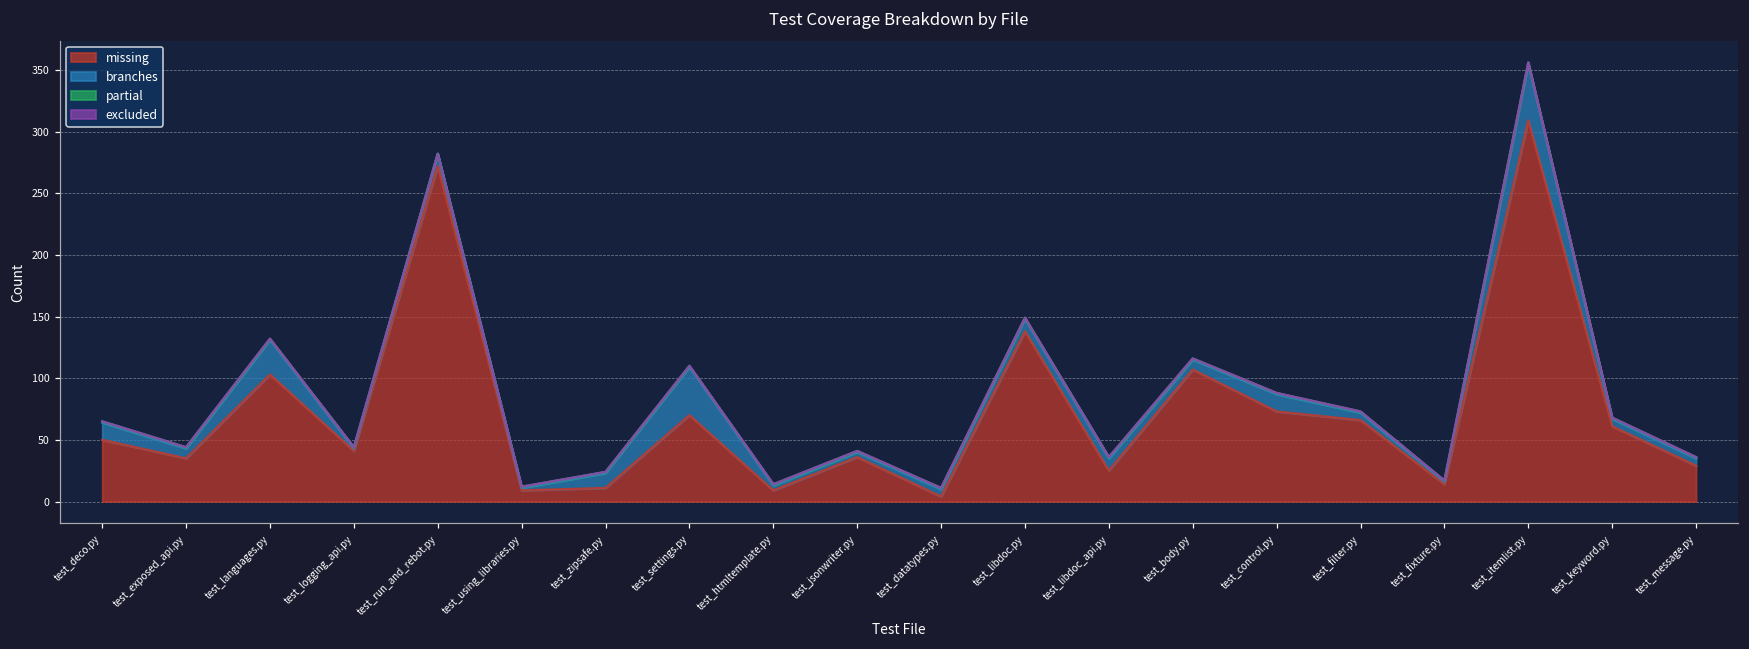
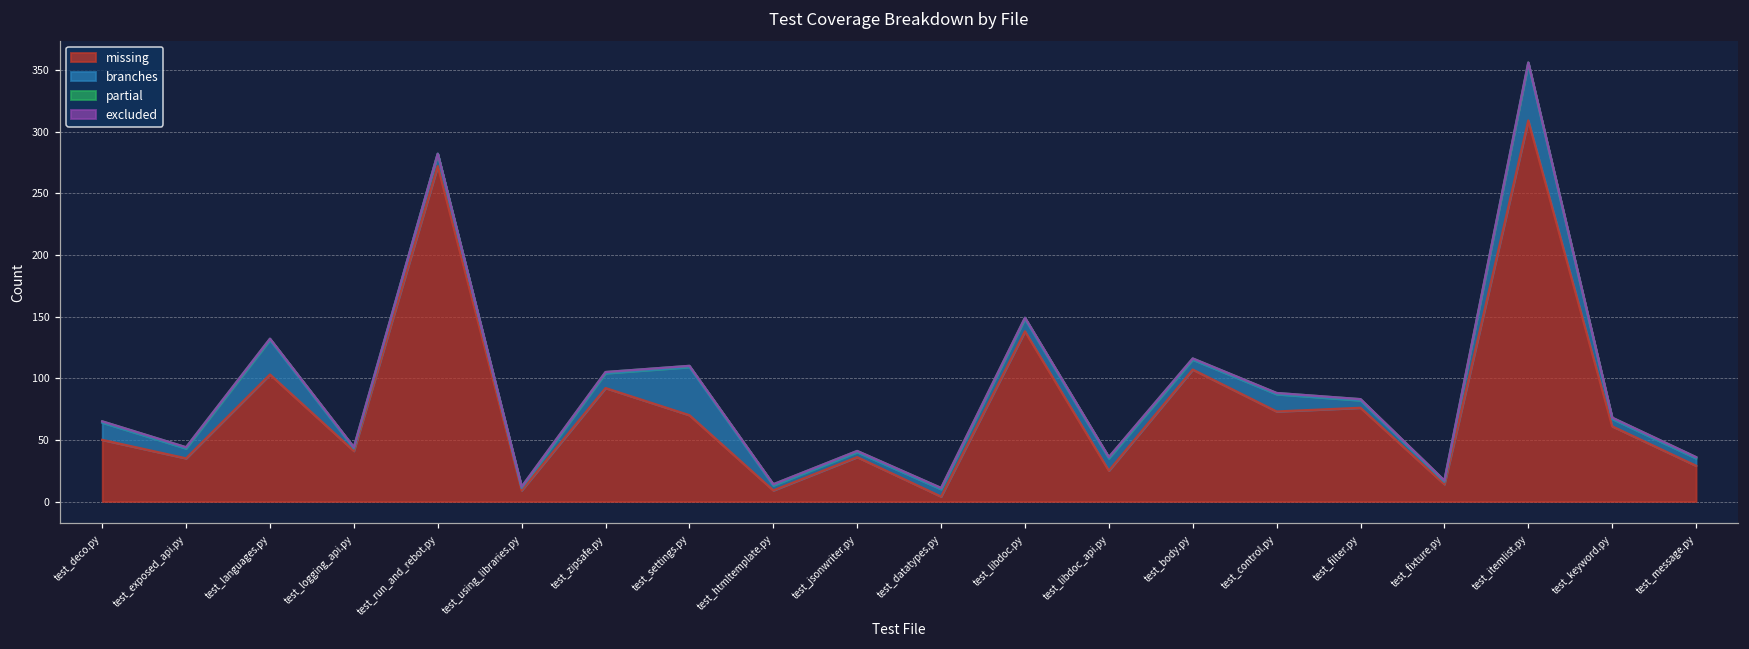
missing, test_zipsafe.py: 11 -> 92
missing, test_filter.py: 66 -> 76
